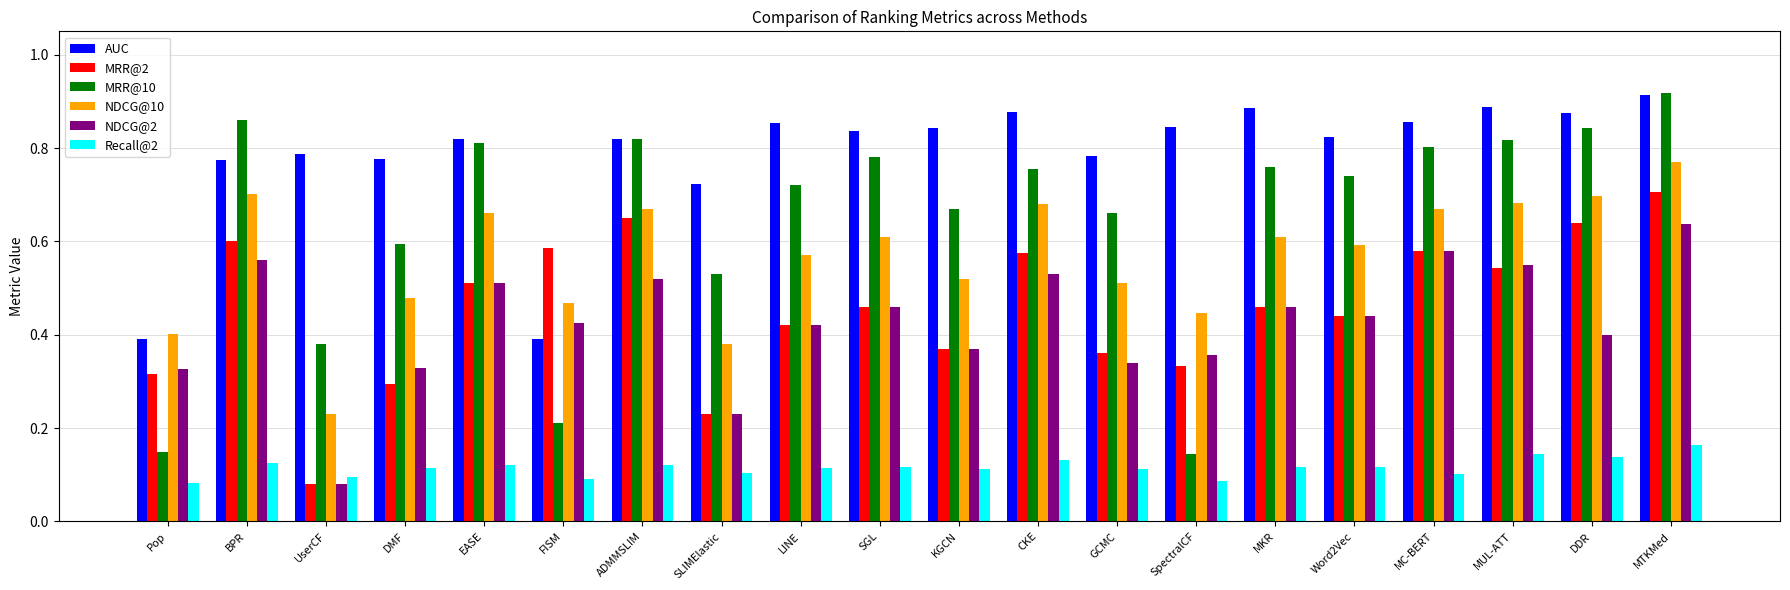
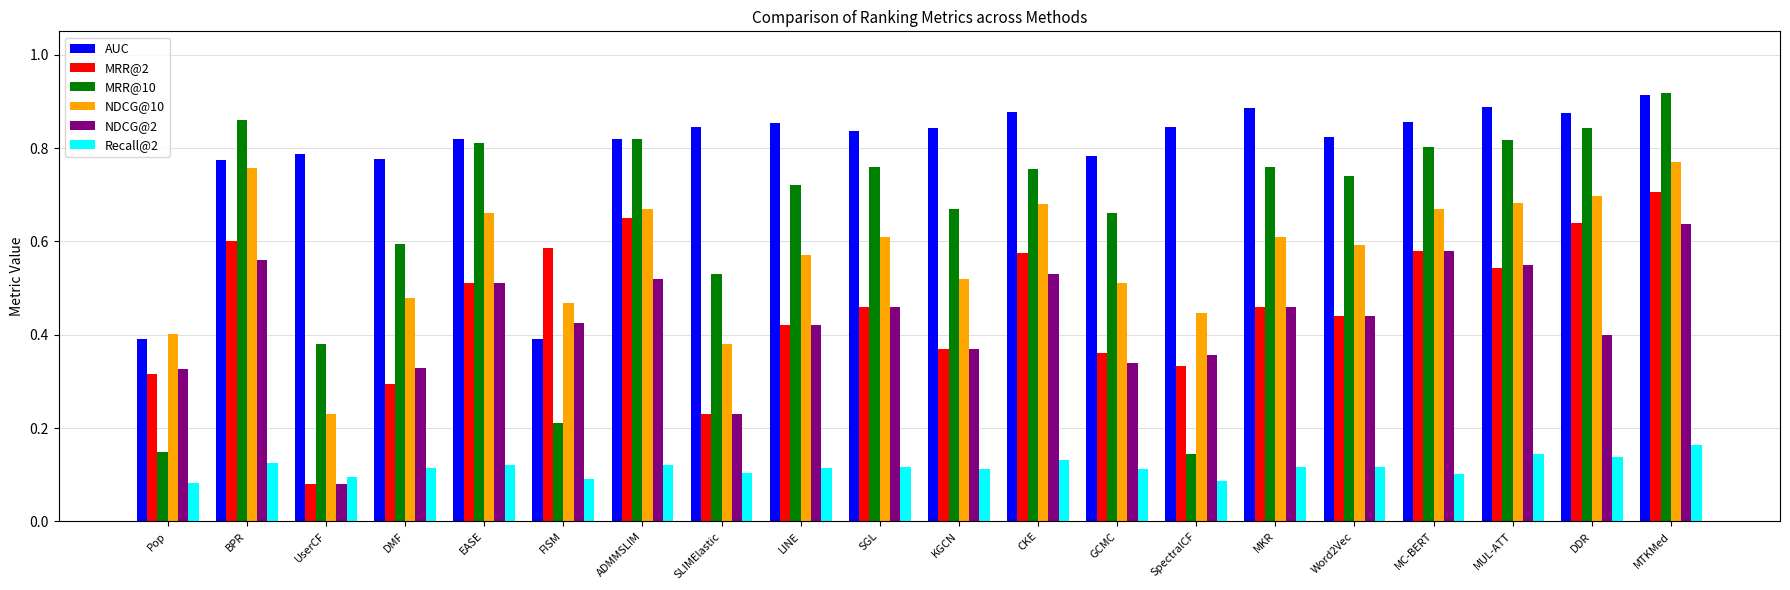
NDCG@10, BPR: 0.70 -> 0.76
AUC, SLIMElastic: 0.72 -> 0.85
MRR@10, SGL: 0.78 -> 0.76
